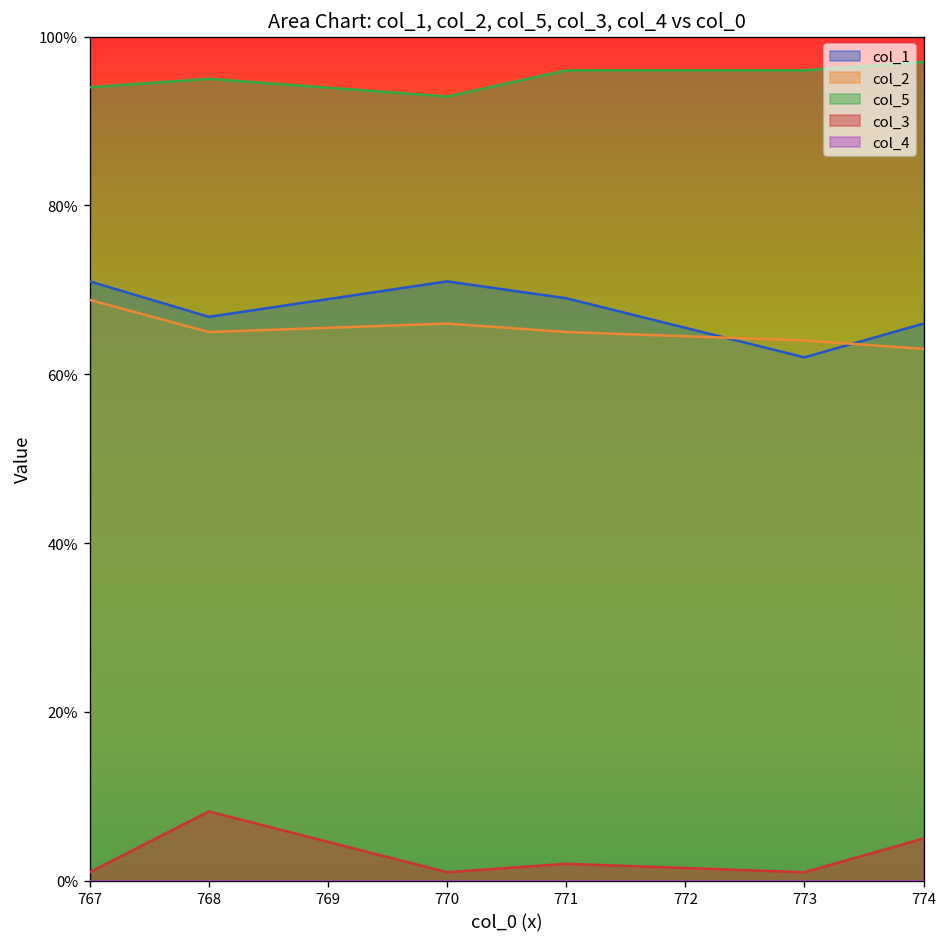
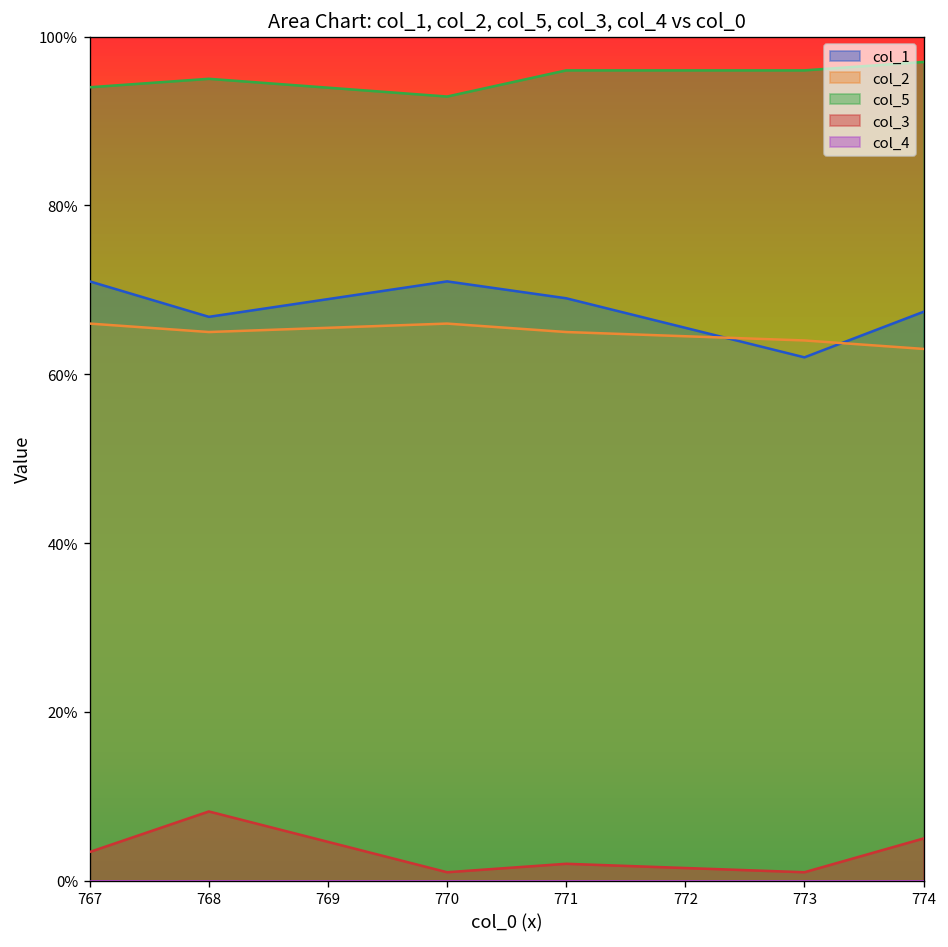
col_2, 767: 69% -> 66%
col_3, 767: 1% -> 3%
col_1, 774: 66% -> 67%
